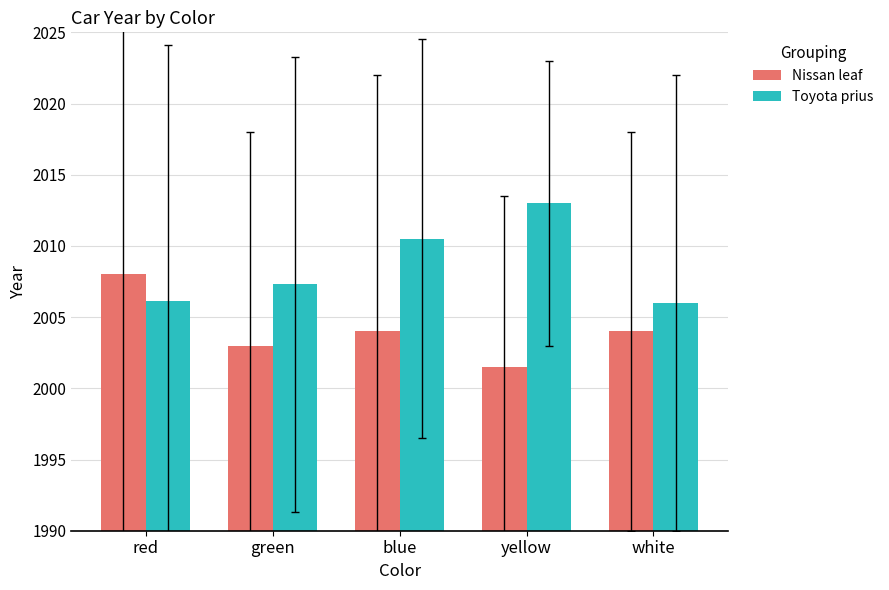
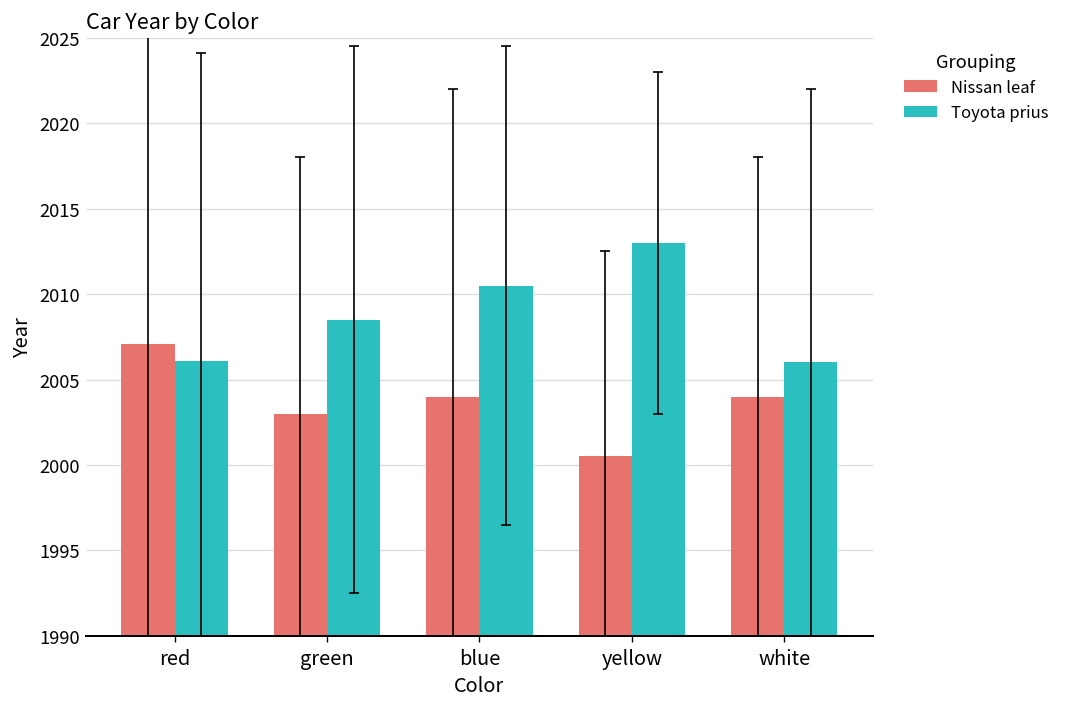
Nissan leaf, red: 2008.0 -> 2007.1
Toyota prius, green: 2007.3 -> 2008.5
Nissan leaf, yellow: 2001.5 -> 2000.5
